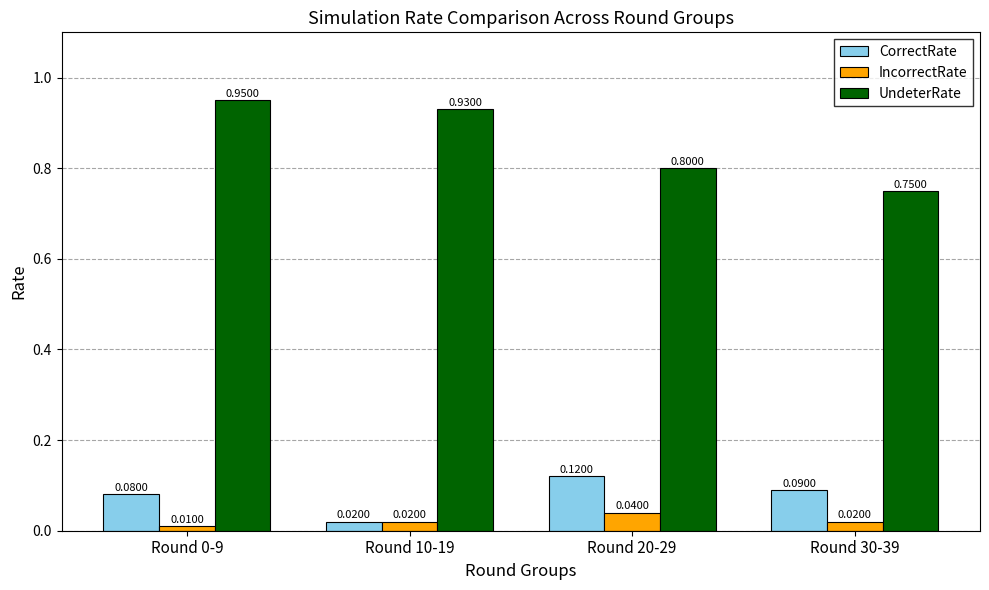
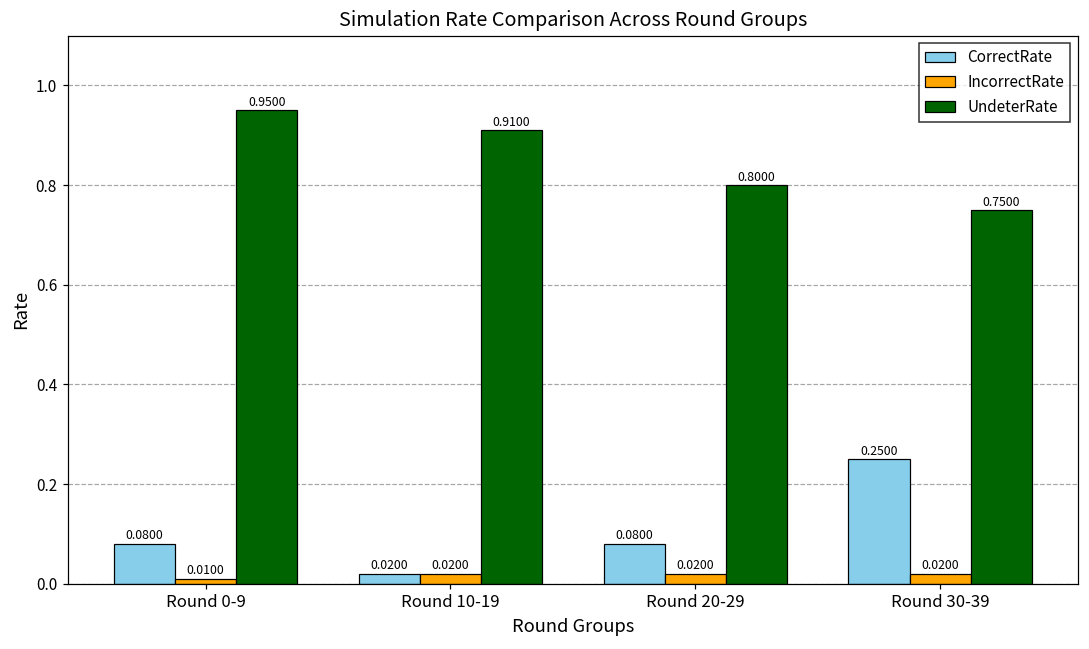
UndeterRate, Round 10-19: 0.9300 -> 0.9100
CorrectRate, Round 20-29: 0.1200 -> 0.0800
IncorrectRate, Round 20-29: 0.0400 -> 0.0200
CorrectRate, Round 30-39: 0.0900 -> 0.2500
